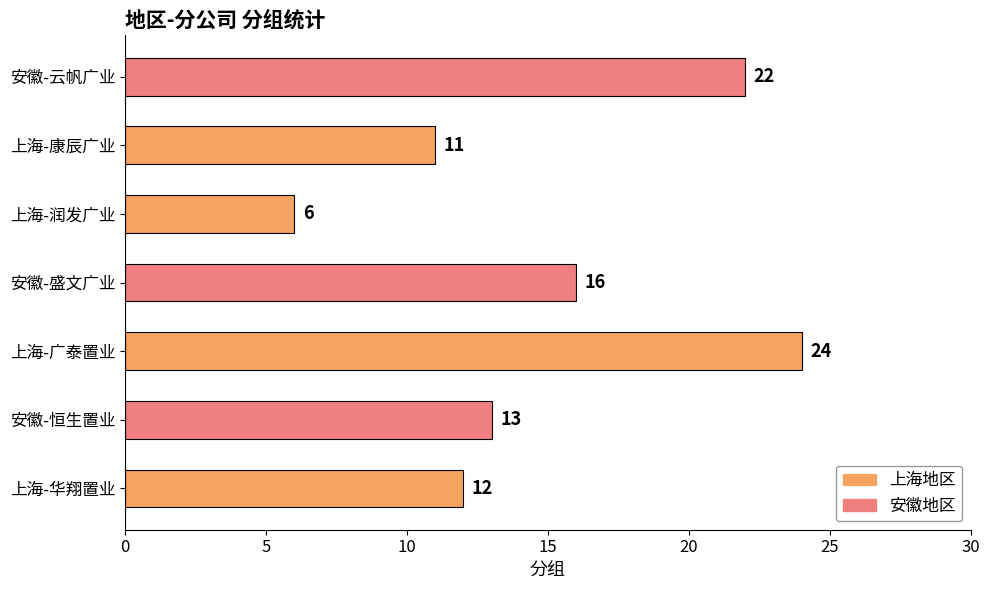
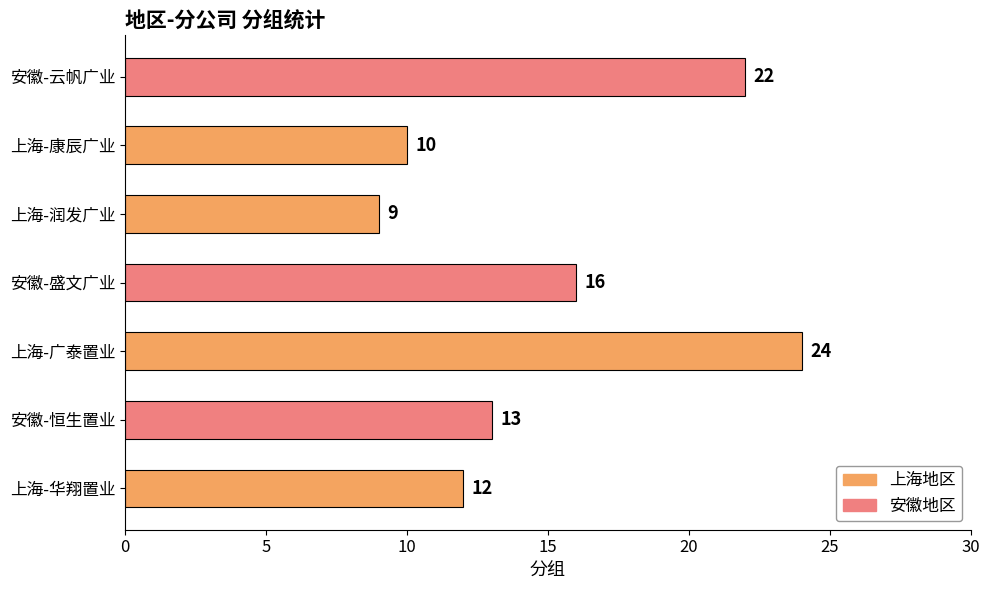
上海-康辰广业: 11 -> 10
上海-润发广业: 6 -> 9
